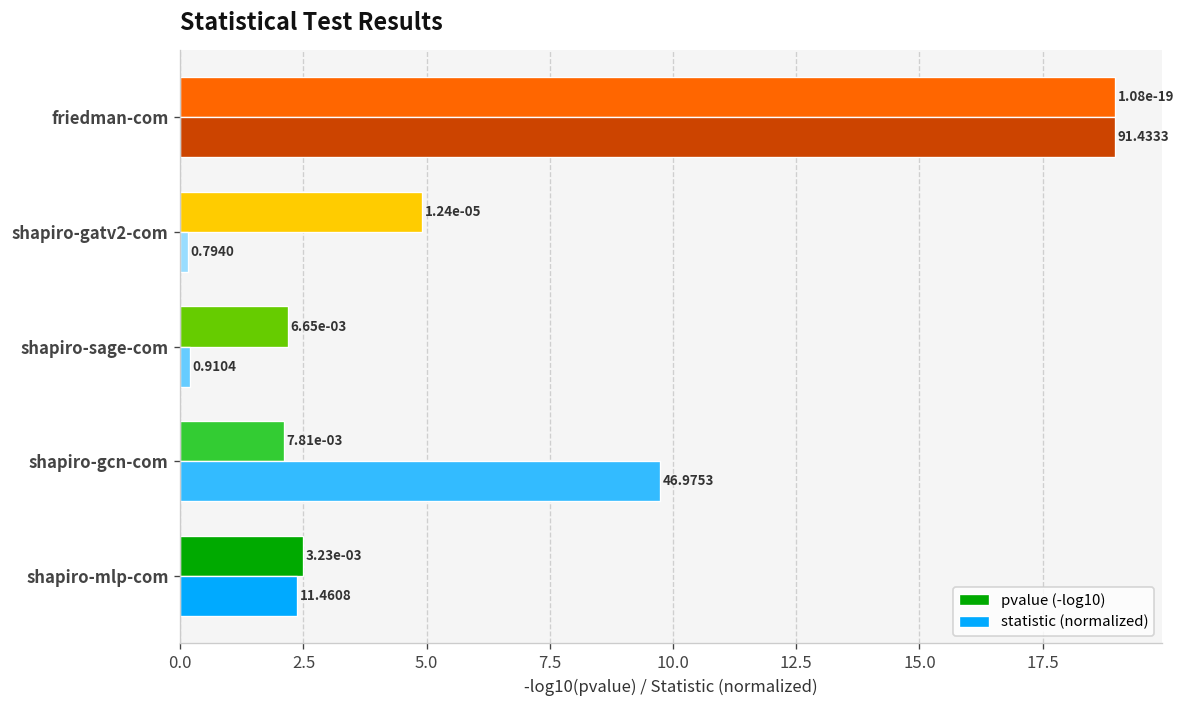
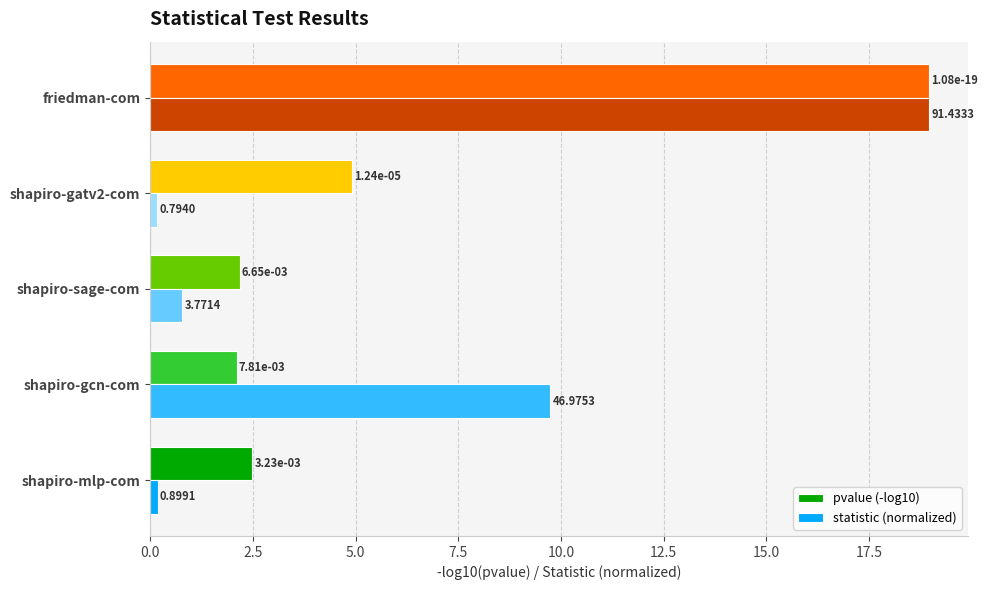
statistic (normalized), shapiro-sage-com: 0.9104 -> 3.7714
statistic (normalized), shapiro-mlp-com: 11.4608 -> 0.8991
